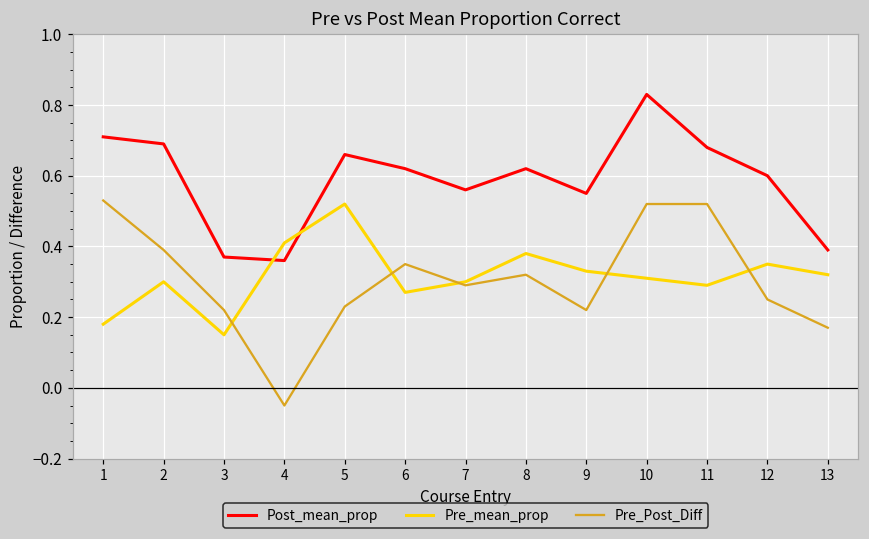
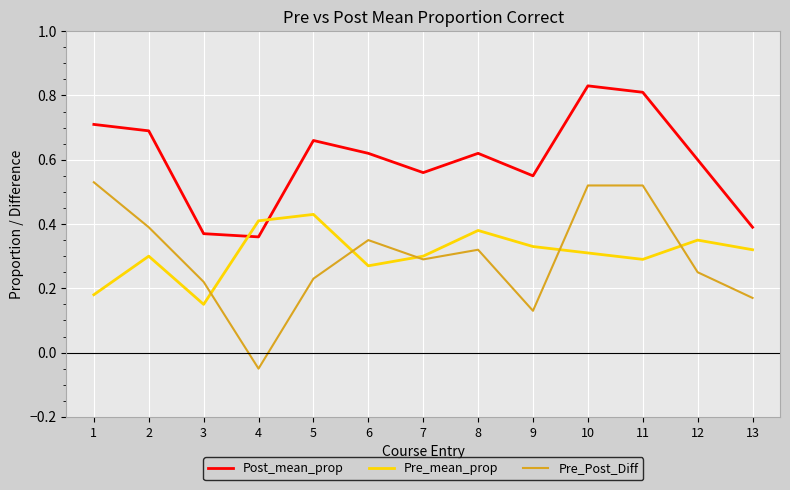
Pre_mean_prop, 5: 0.52 -> 0.43
Pre_Post_Diff, 9: 0.22 -> 0.13
Post_mean_prop, 11: 0.68 -> 0.81
